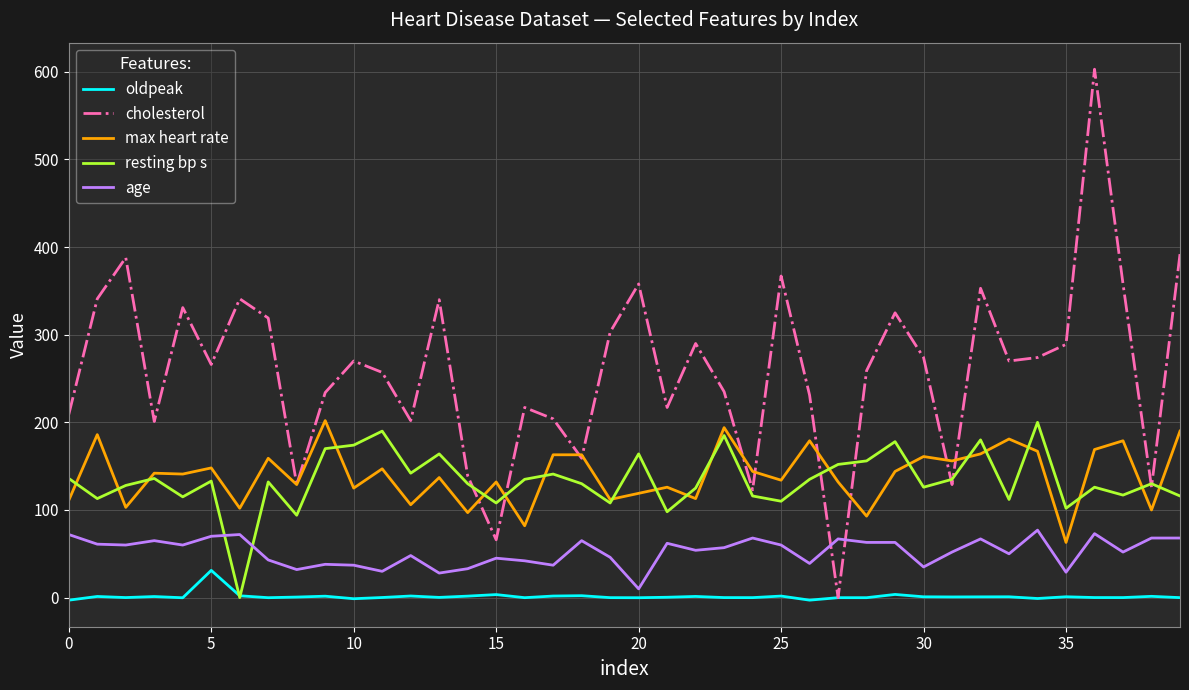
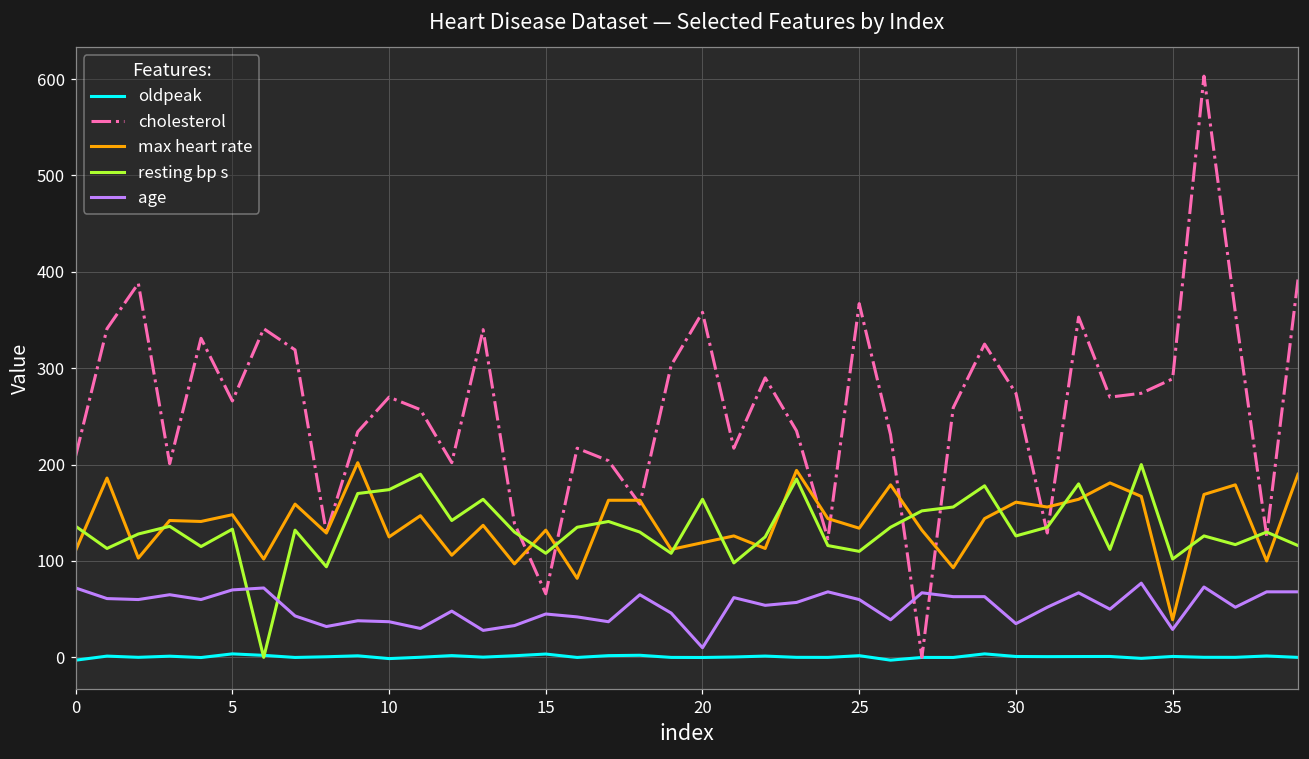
oldpeak, 5: 30 -> 0
max heart rate, 35: 60 -> 40
